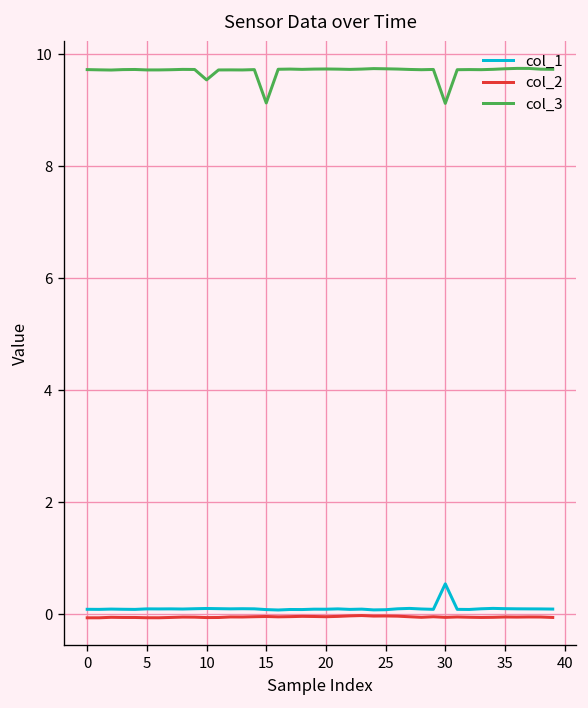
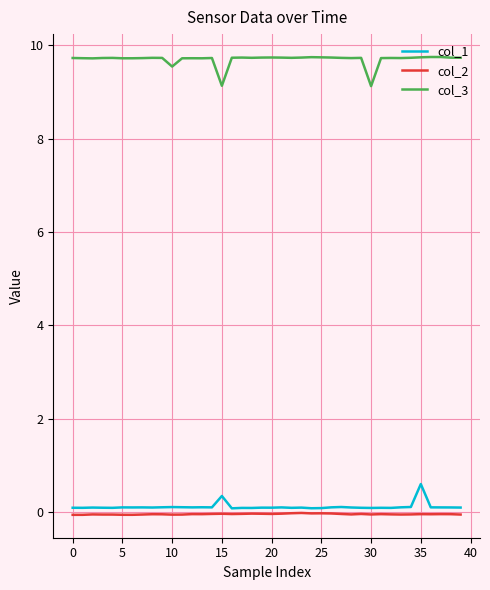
col_1, 15: 0.1 -> 0.3
col_1, 30: 0.5 -> 0.1
col_1, 35: 0.1 -> 0.6
